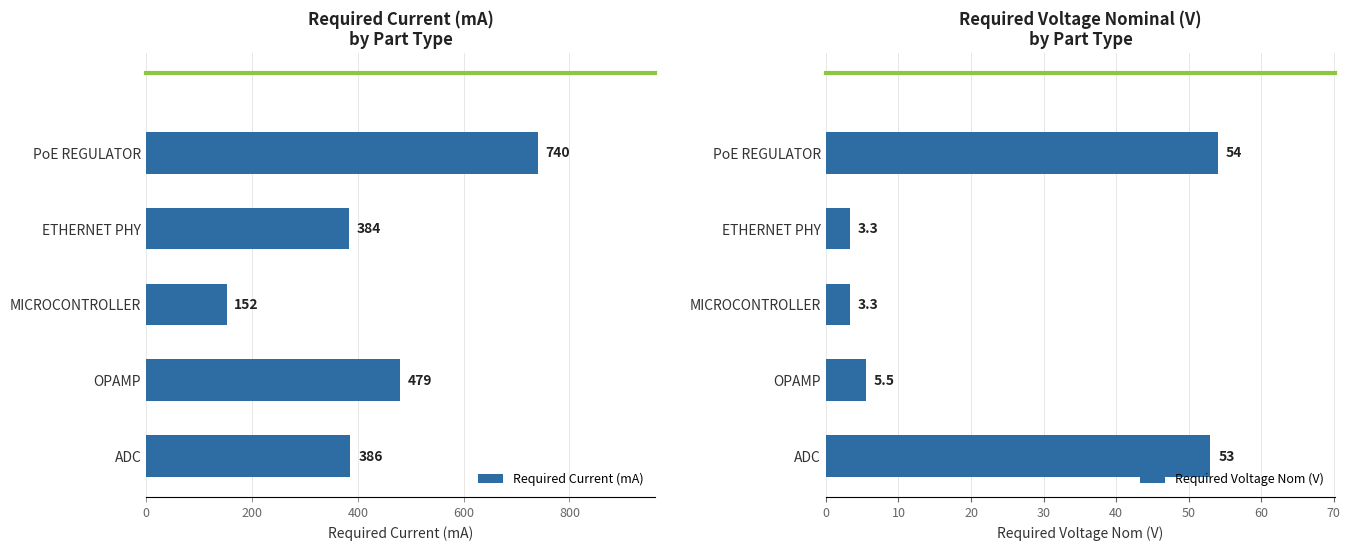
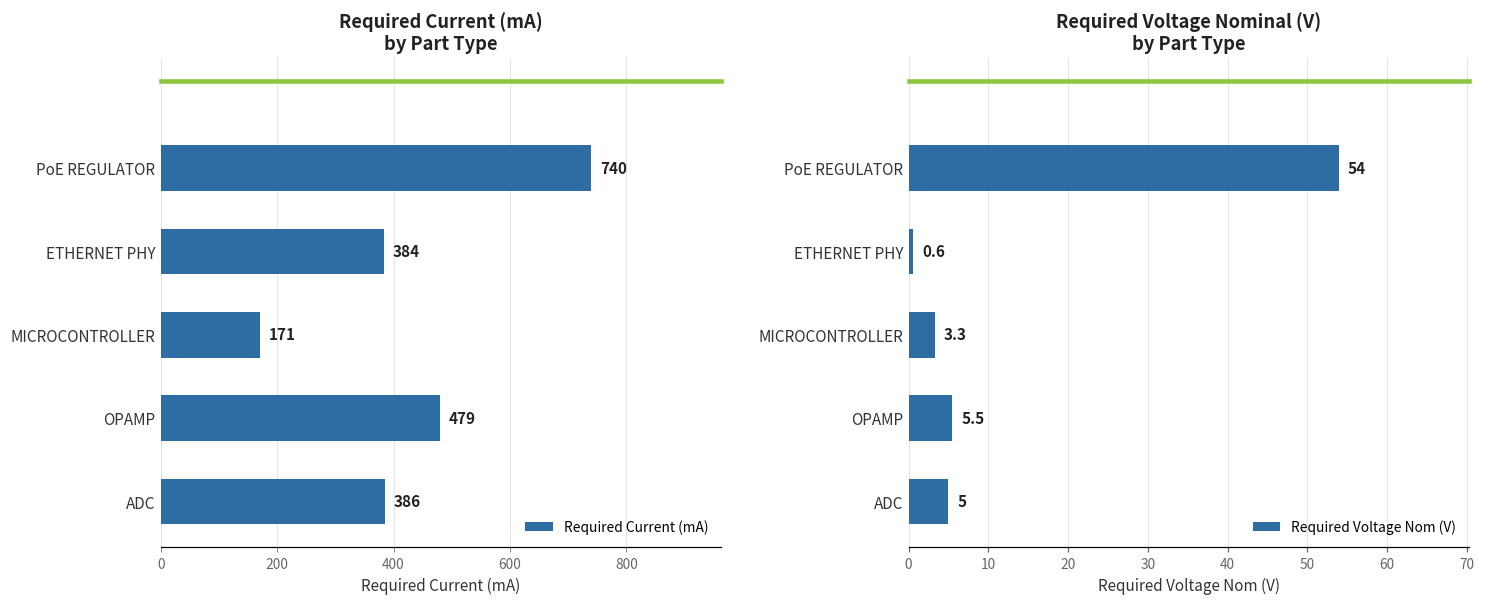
Required Current (mA) by Part Type, MICROCONTROLLER: 152 -> 171
Required Voltage Nominal (V) by Part Type, ETHERNET PHY: 3.3 -> 0.6
Required Voltage Nominal (V) by Part Type, ADC: 53 -> 5
